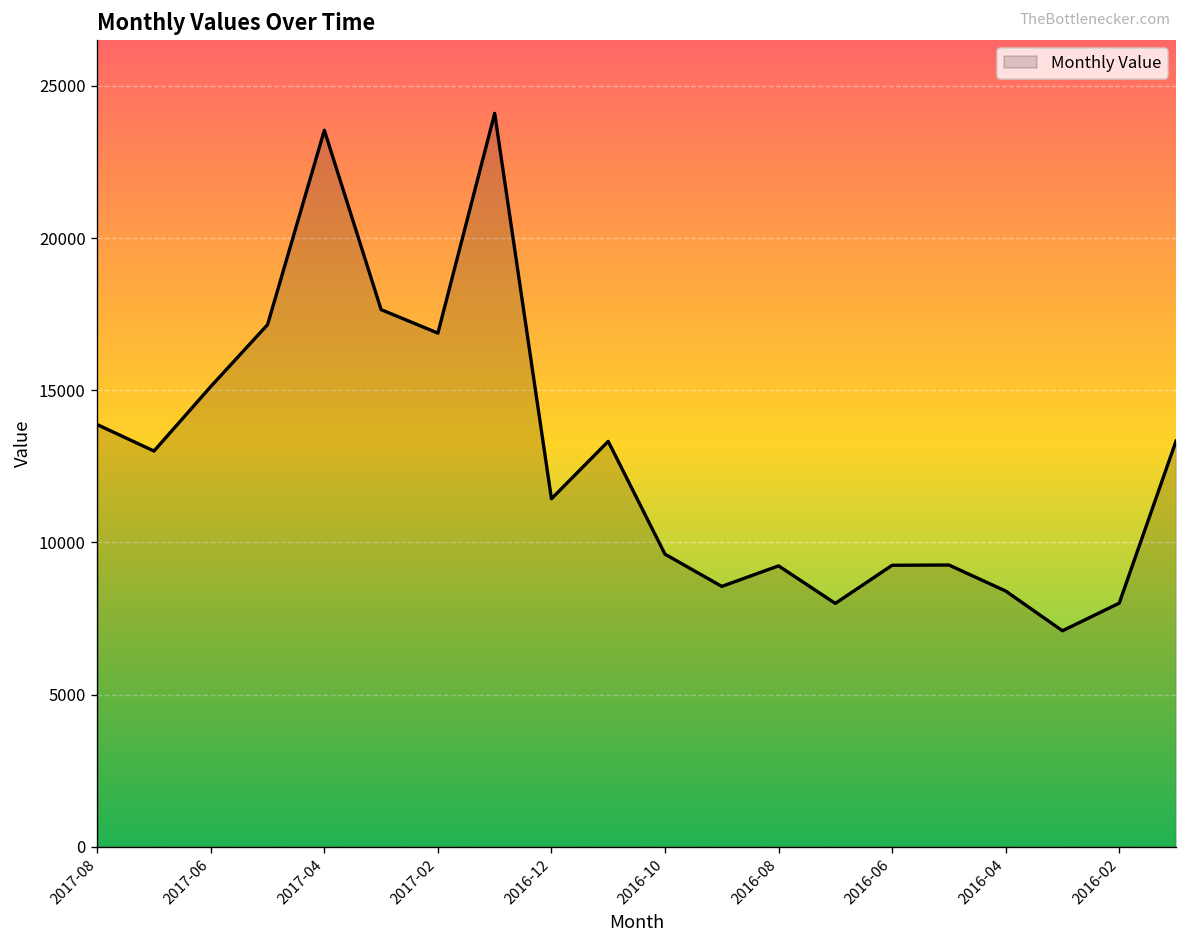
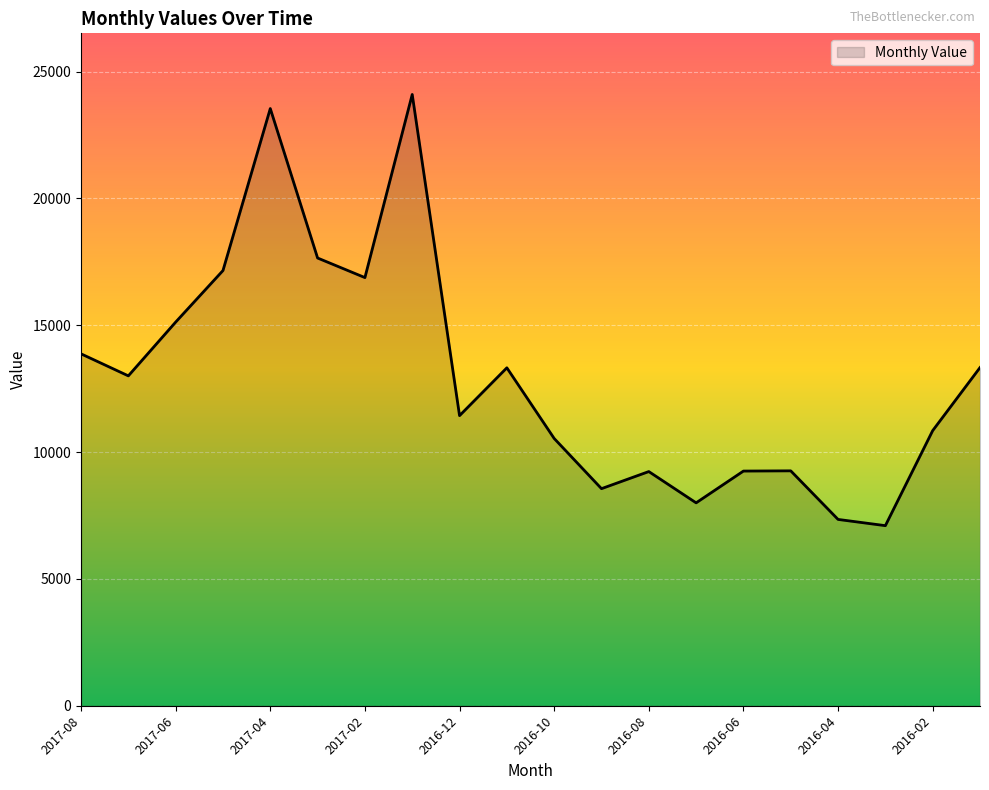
2016-10: 9600 -> 10500
2016-04: 8400 -> 7300
2016-02: 8000 -> 10800
